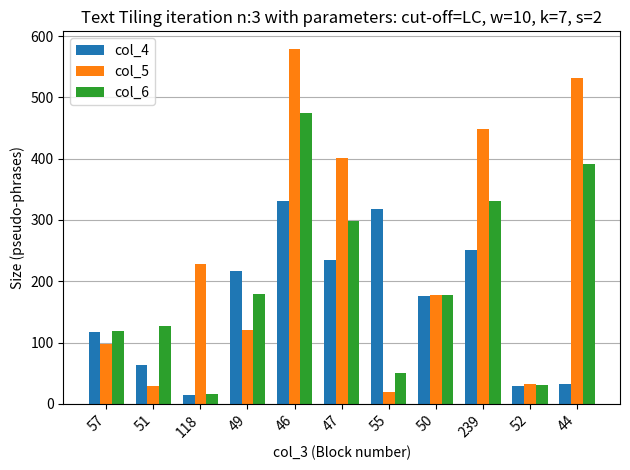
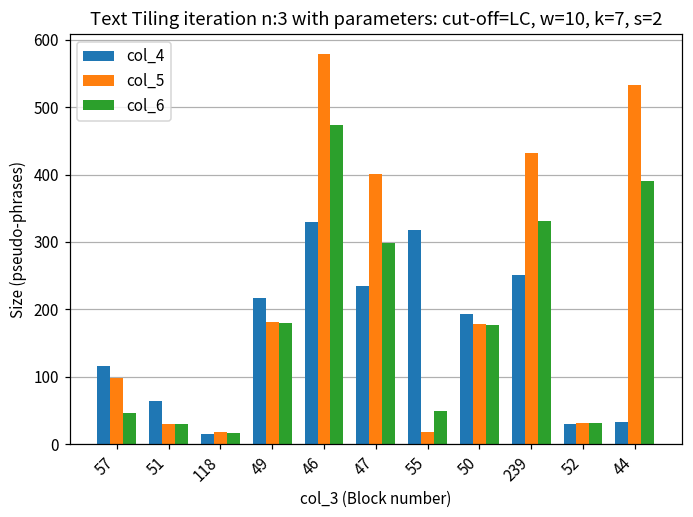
col_6, 57: 120 -> 50
col_6, 51: 130 -> 30
col_5, 118: 230 -> 20
col_5, 49: 120 -> 180
col_4, 50: 180 -> 190
col_5, 239: 450 -> 430
